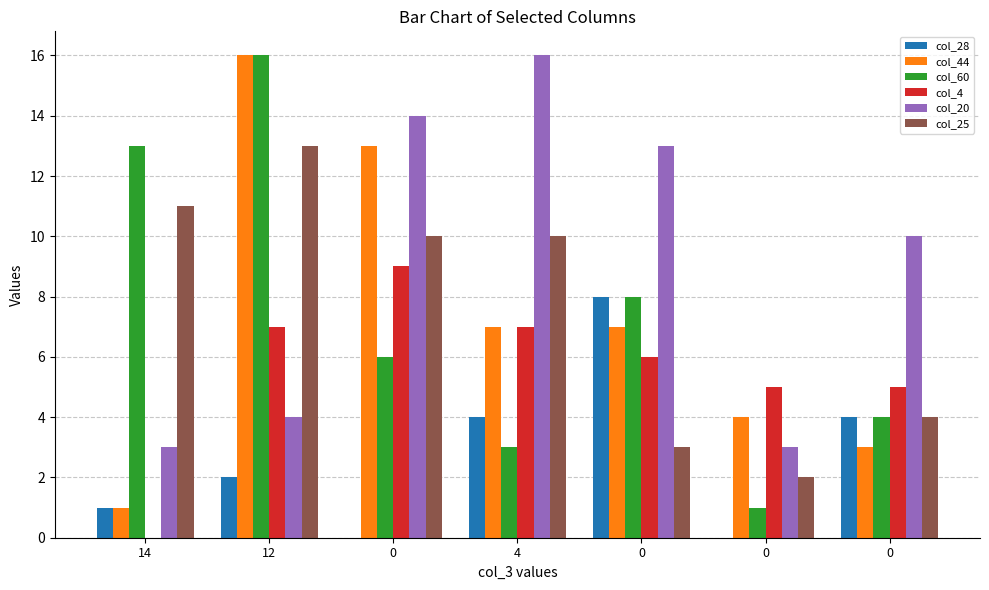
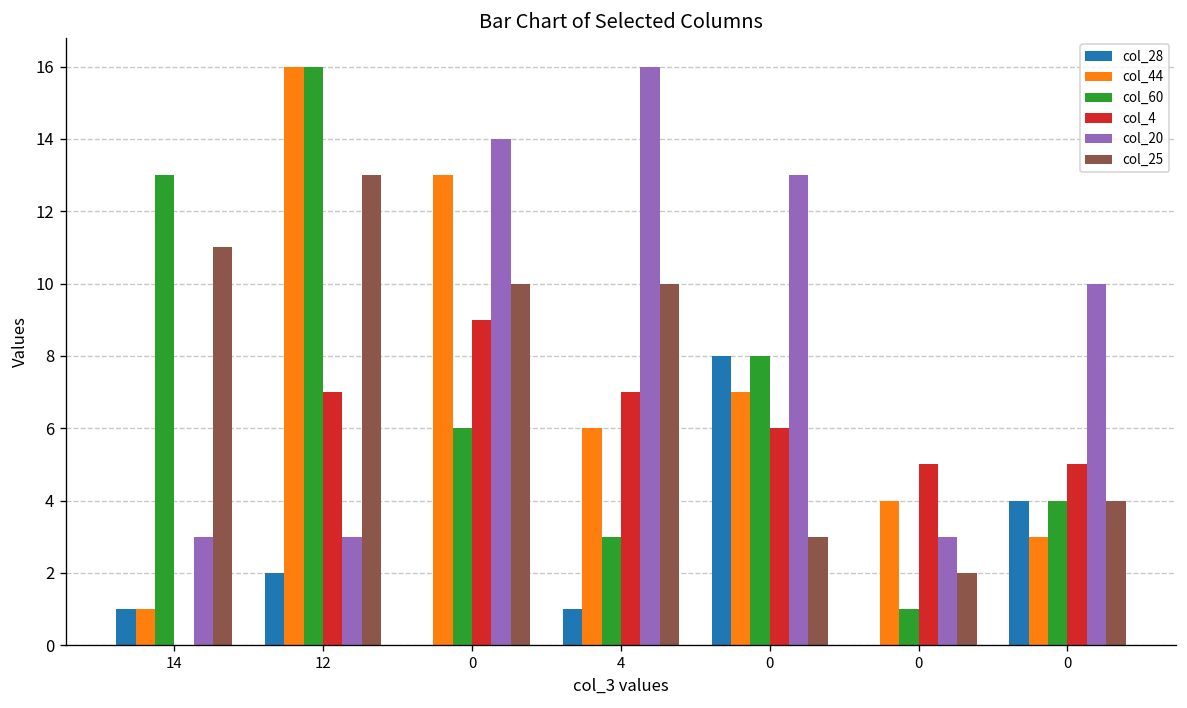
col_20, 12: 4 -> 3
col_28, 4: 4 -> 1
col_44, 4: 7 -> 6
